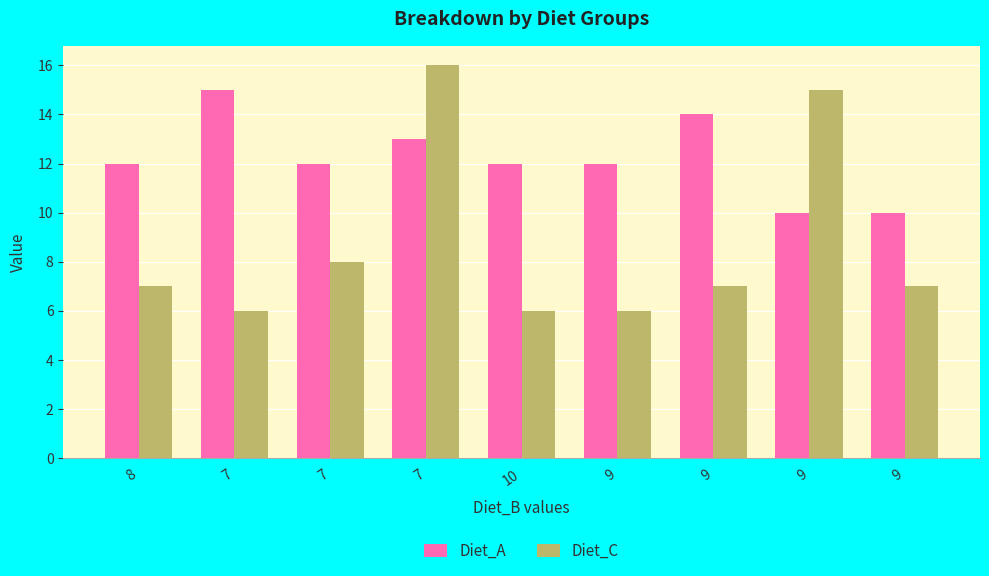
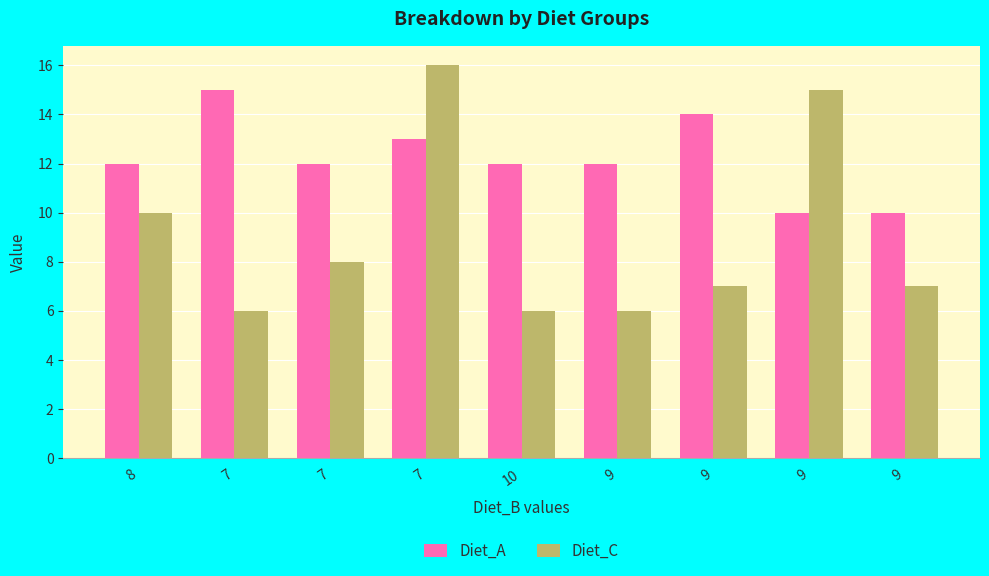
Diet_C, 8: 7 -> 10
